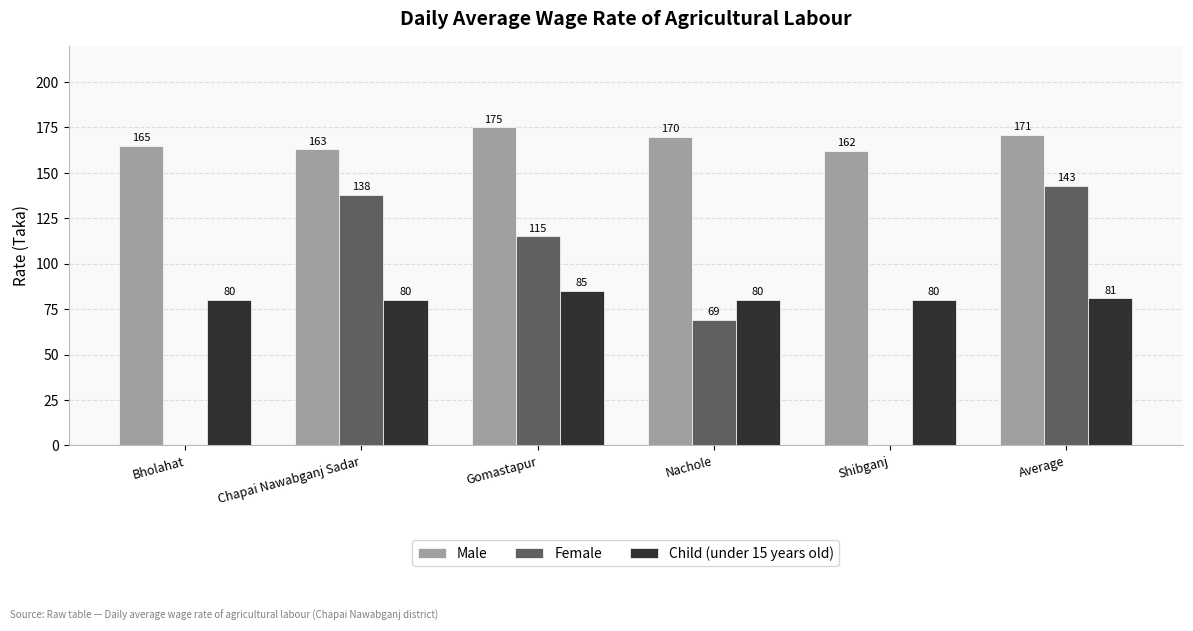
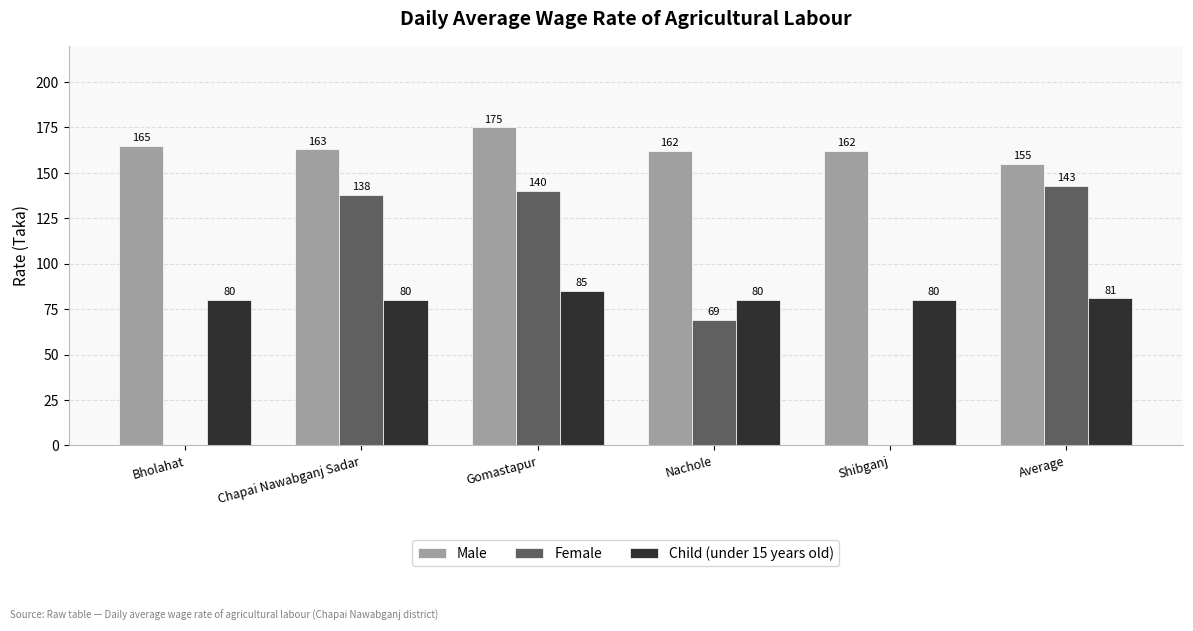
Female, Gomastapur: 115 -> 140
Male, Nachole: 170 -> 162
Male, Average: 171 -> 155
